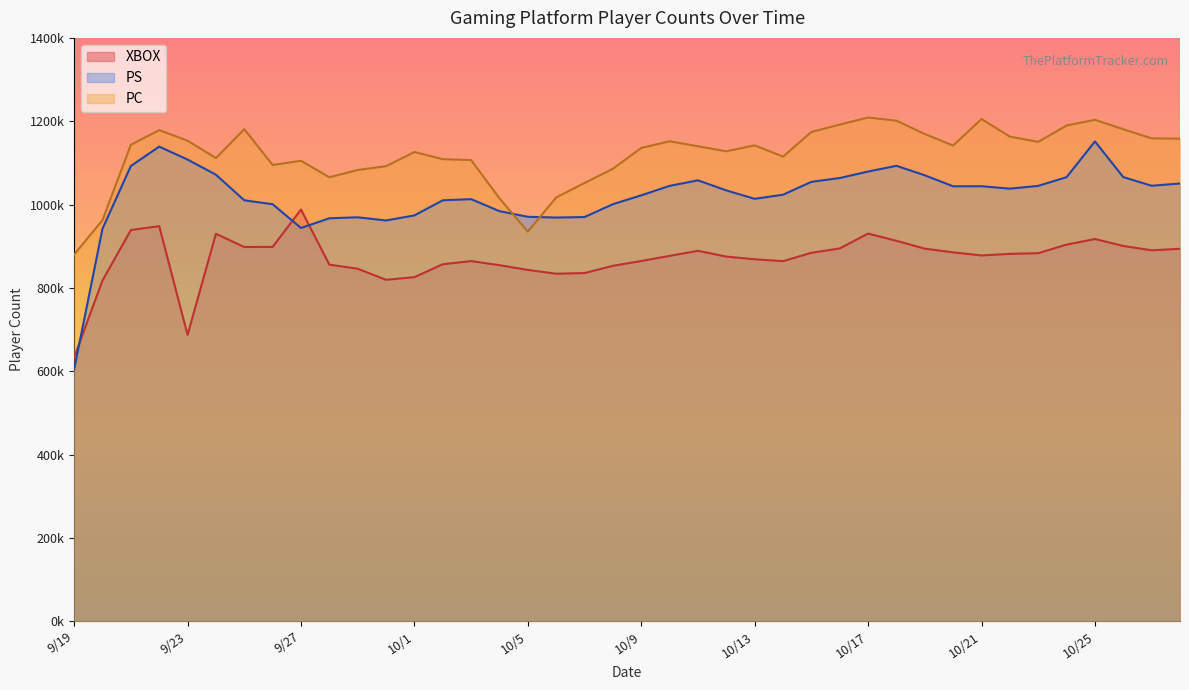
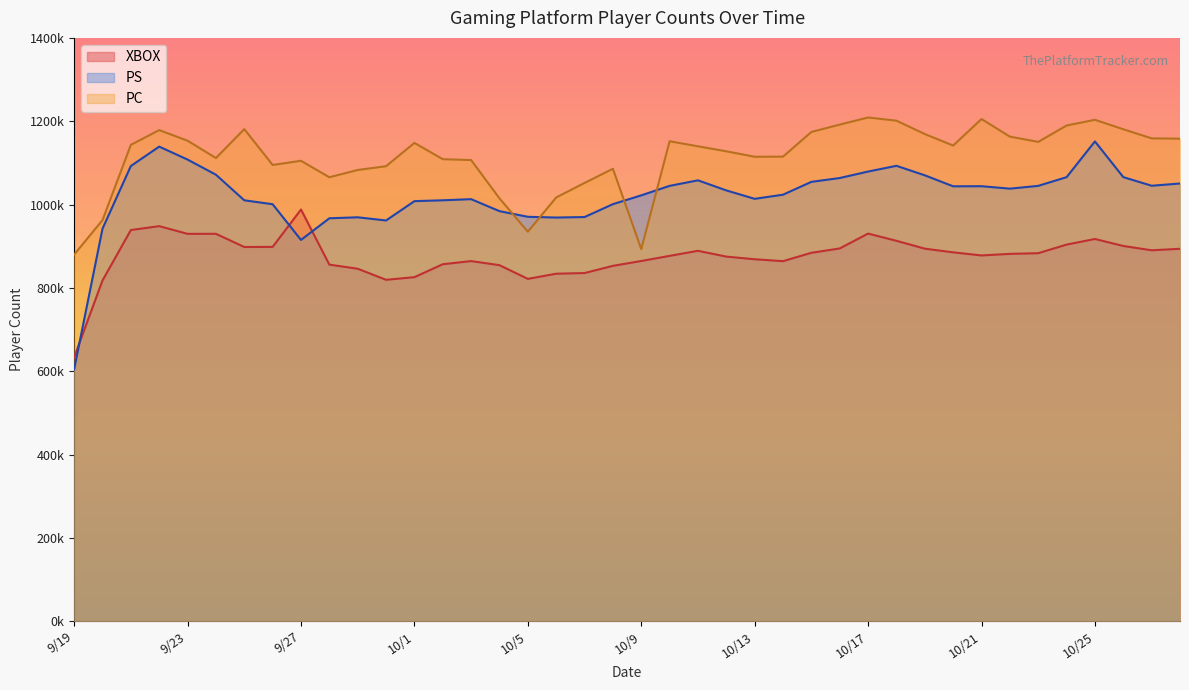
XBOX, 9/23: 690000 -> 930000
PS, 9/27: 940000 -> 920000
PS, 10/1: 970000 -> 1010000
PC, 10/1: 1130000 -> 1150000
XBOX, 10/5: 840000 -> 820000
PC, 10/9: 1140000 -> 890000
PC, 10/13: 1140000 -> 1110000
